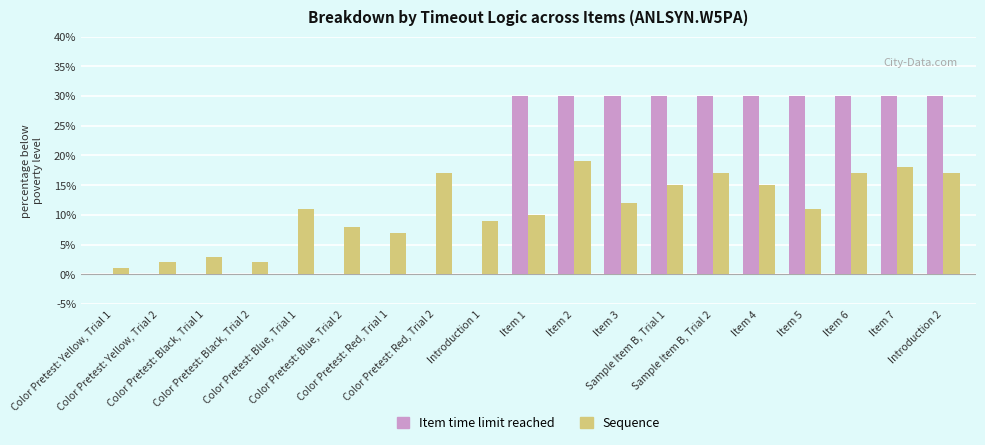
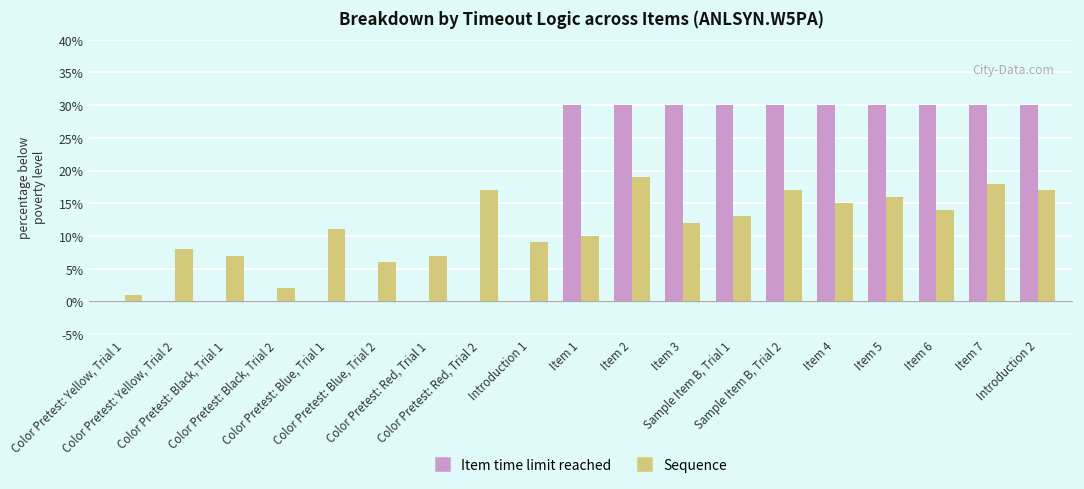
Sequence, Color Pretest: Yellow, Trial 2: 2% -> 8%
Sequence, Color Pretest: Black, Trial 1: 3% -> 7%
Sequence, Color Pretest: Blue, Trial 2: 8% -> 6%
Sequence, Sample Item B, Trial 1: 15% -> 13%
Sequence, Item 5: 11% -> 16%
Sequence, Item 6: 17% -> 14%
